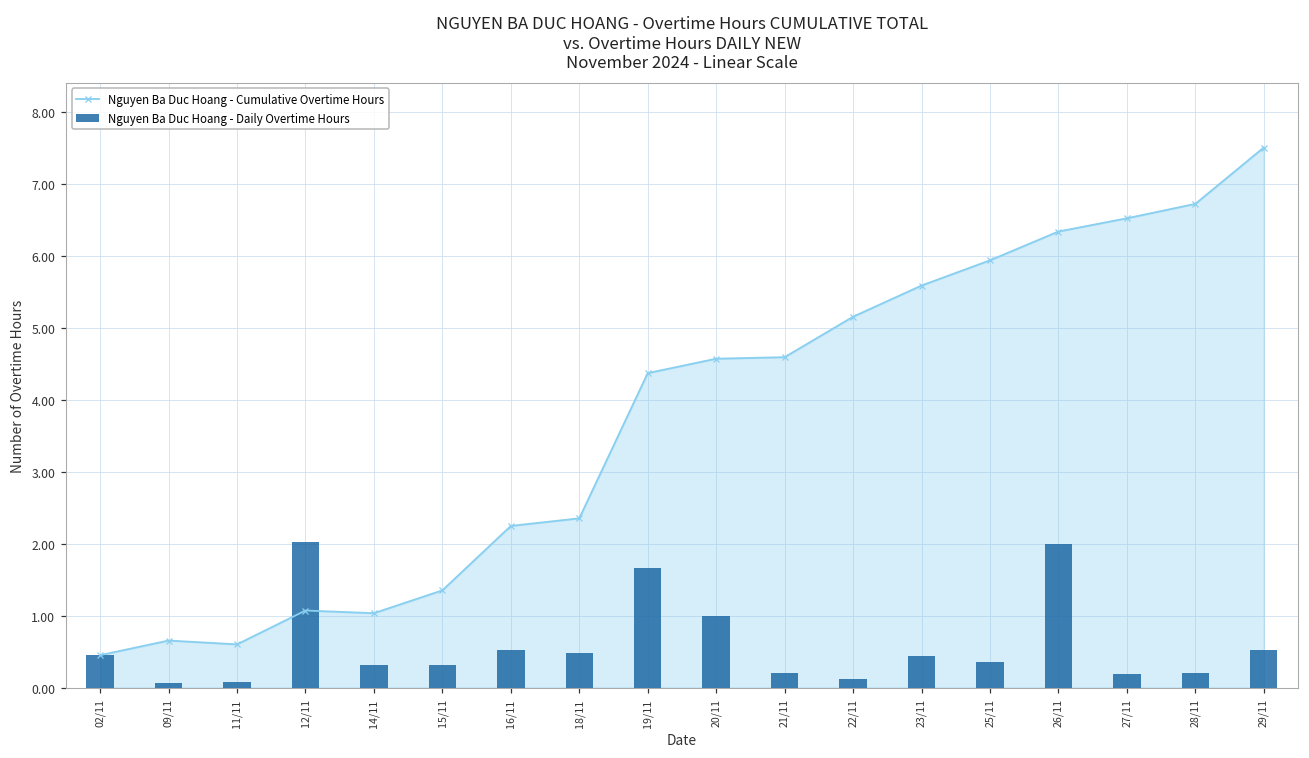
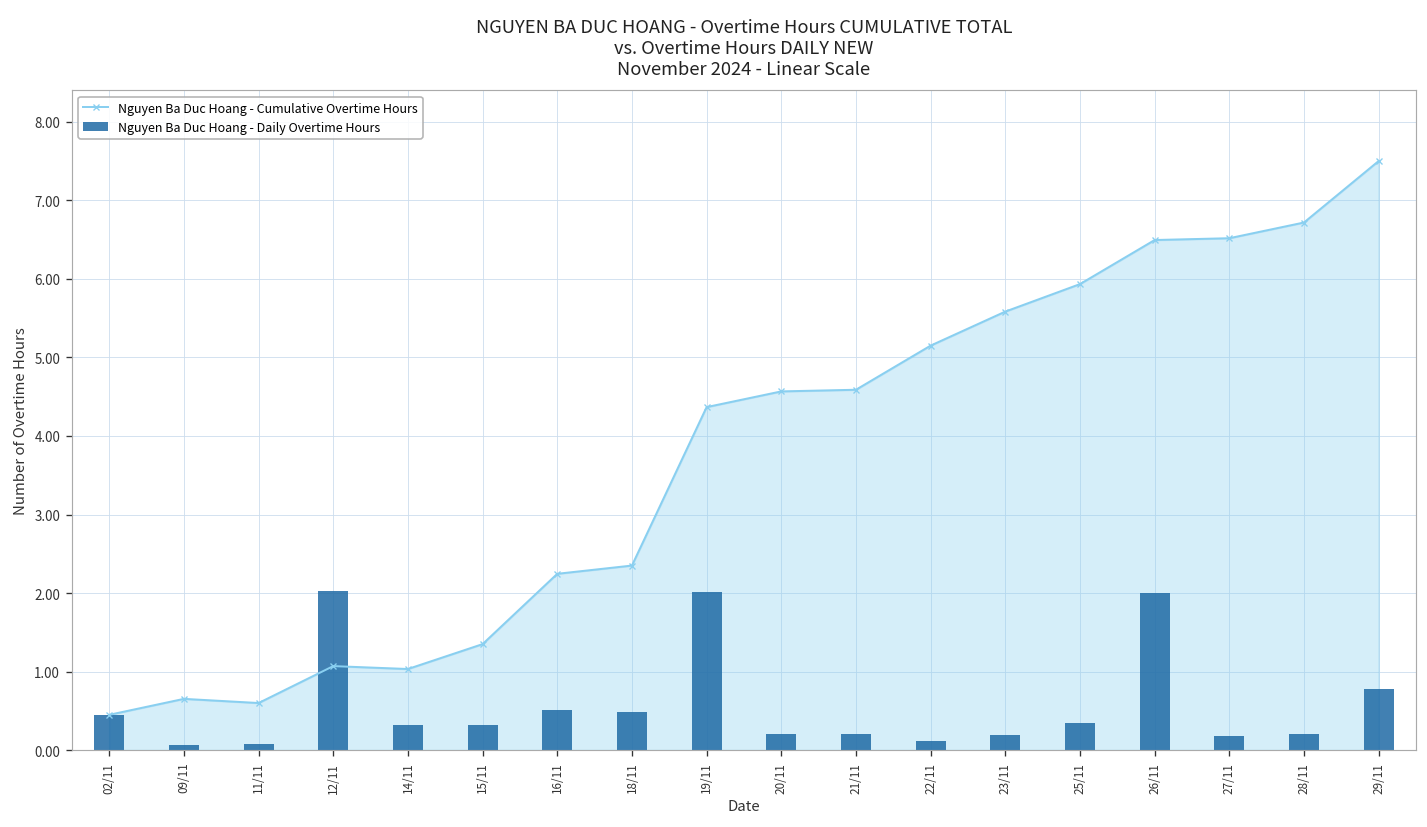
Nguyen Ba Duc Hoang - Daily Overtime Hours, 19/11: 1.7 -> 2.0
Nguyen Ba Duc Hoang - Daily Overtime Hours, 20/11: 1.0 -> 0.2
Nguyen Ba Duc Hoang - Daily Overtime Hours, 23/11: 0.4 -> 0.2
Nguyen Ba Duc Hoang - Cumulative Overtime Hours, 26/11: 6.3 -> 6.5
Nguyen Ba Duc Hoang - Daily Overtime Hours, 29/11: 0.5 -> 0.8
